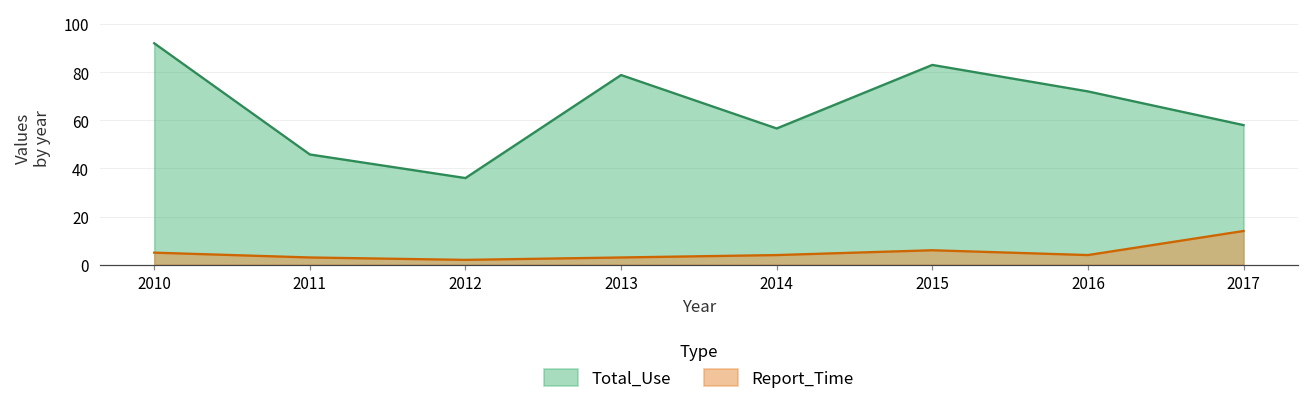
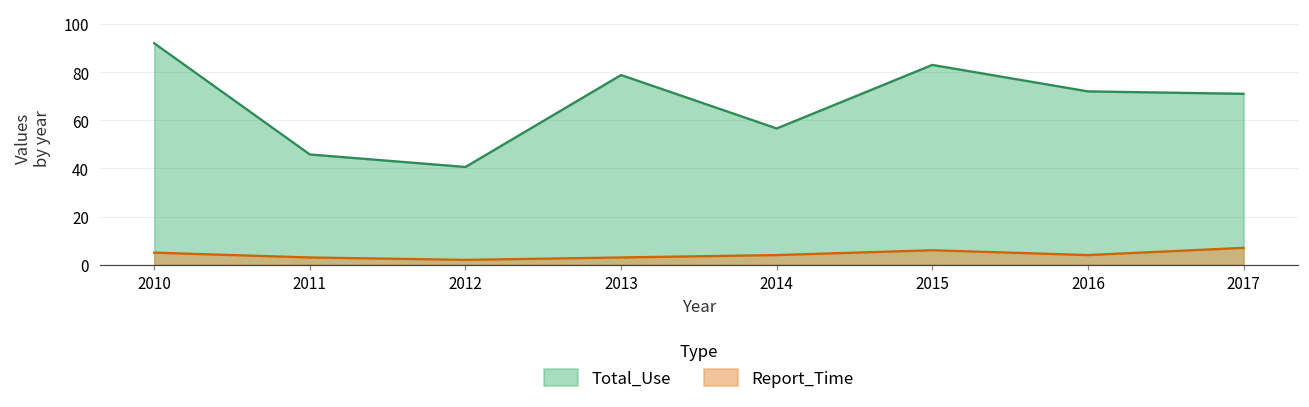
Total_Use, 2012: 36 -> 41
Total_Use, 2017: 58 -> 71
Report_Time, 2017: 14 -> 7
